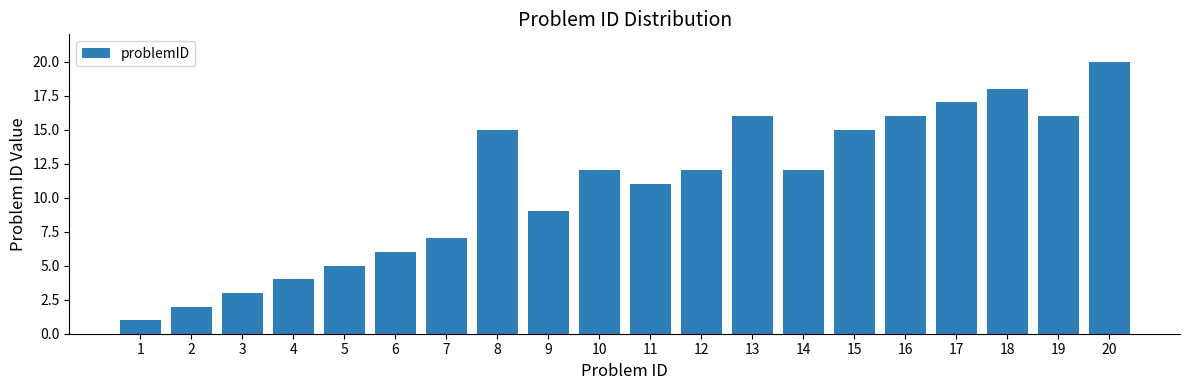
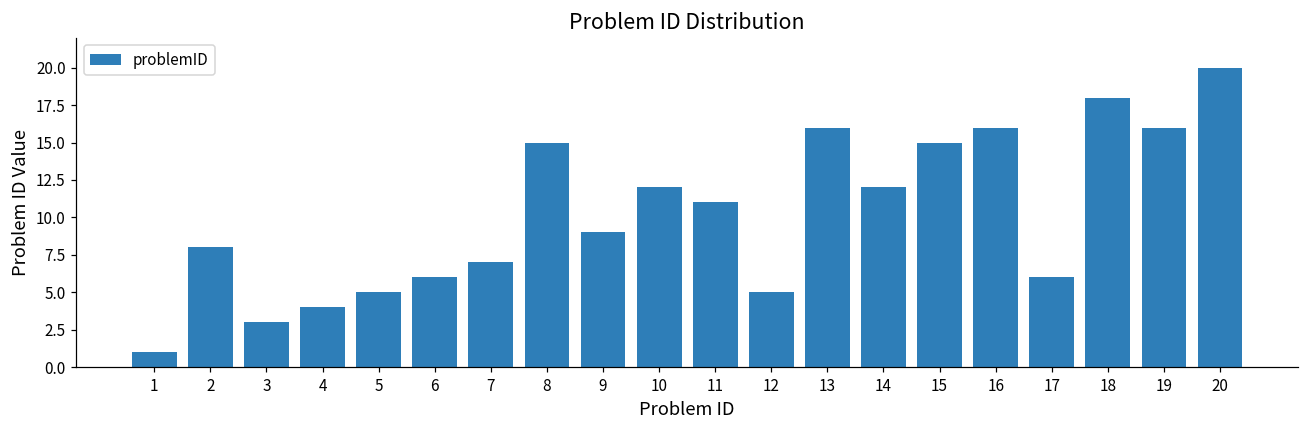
2: 2 -> 8
12: 12 -> 5
17: 17 -> 6
